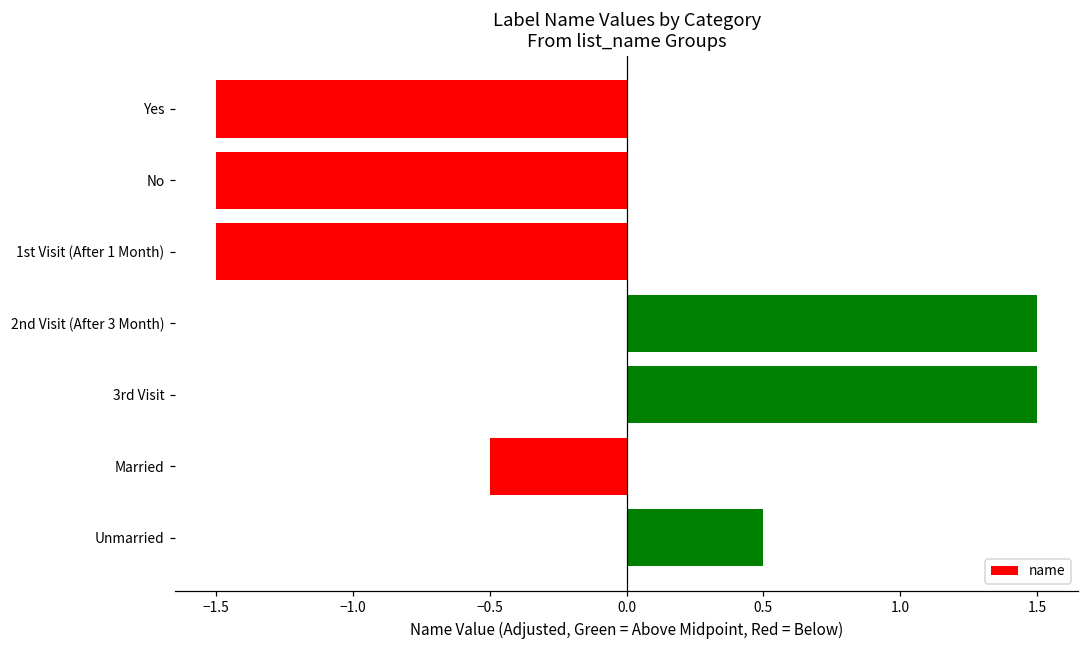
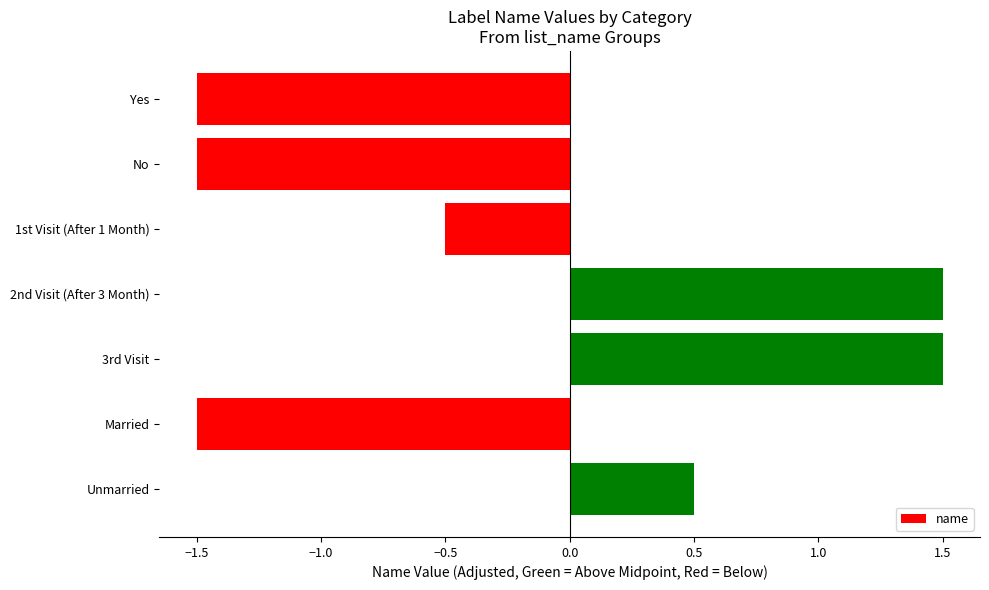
1st Visit (After 1 Month): -1.50 -> -0.50
Married: -0.50 -> -1.50
